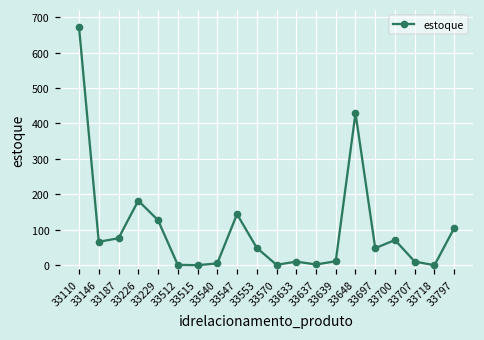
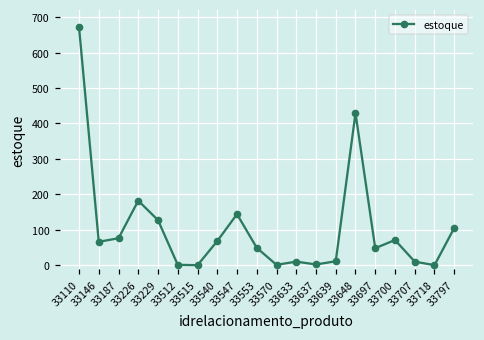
33540: 10 -> 70
